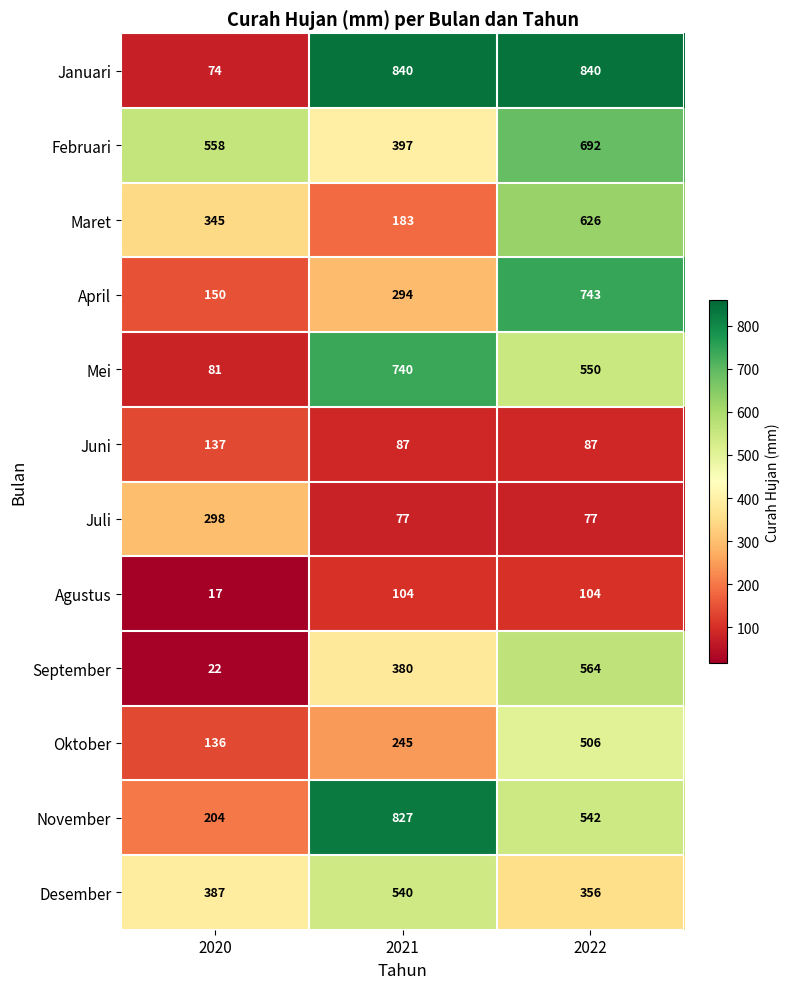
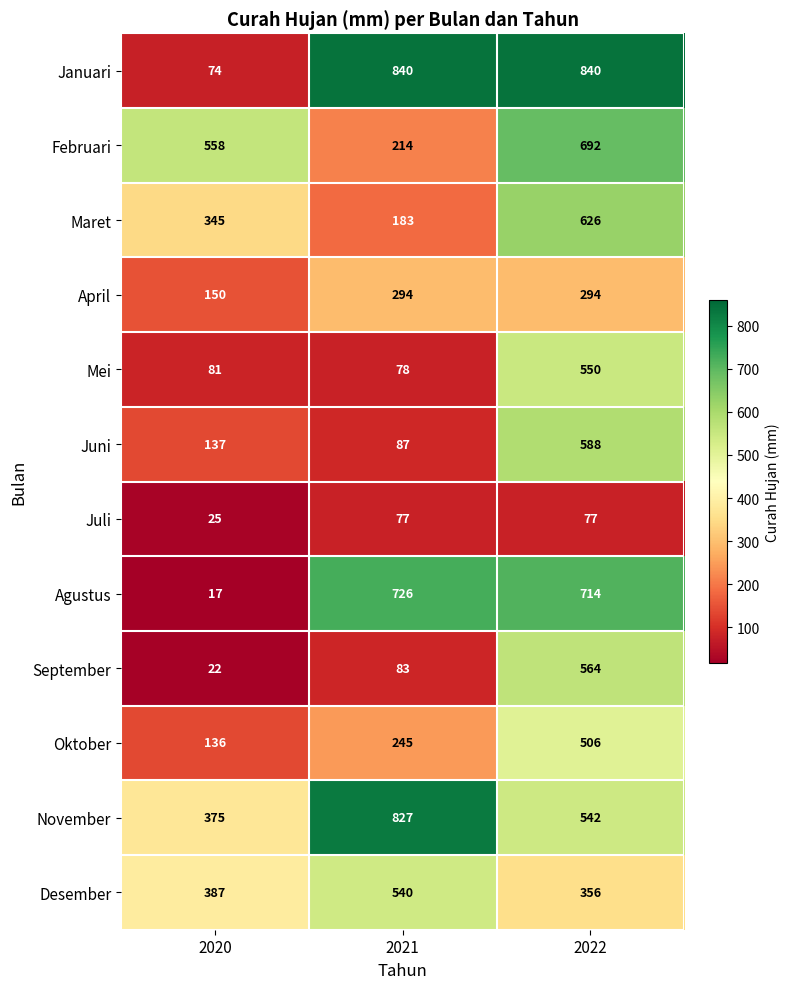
Februari, 2021: 397 -> 214
April, 2022: 743 -> 294
Mei, 2021: 740 -> 78
Juni, 2022: 87 -> 588
Juli, 2020: 298 -> 25
Agustus, 2021: 104 -> 726
Agustus, 2022: 104 -> 714
September, 2021: 380 -> 83
November, 2020: 204 -> 375
